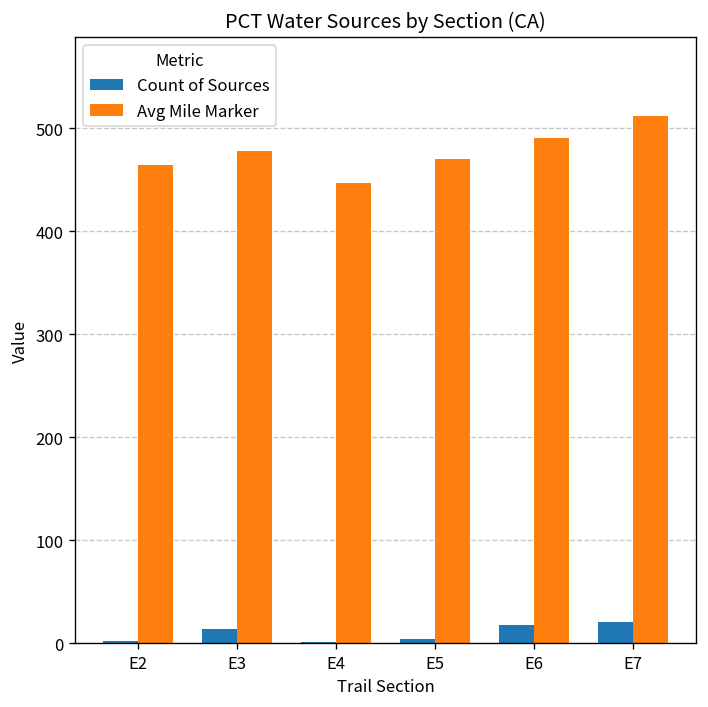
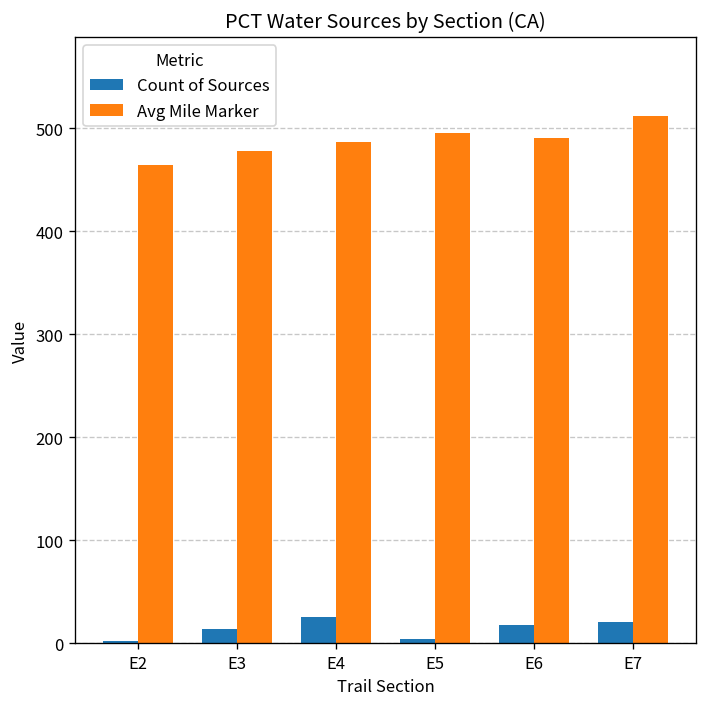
Count of Sources, E4: 0 -> 30
Avg Mile Marker, E4: 450 -> 490
Avg Mile Marker, E5: 470 -> 500
